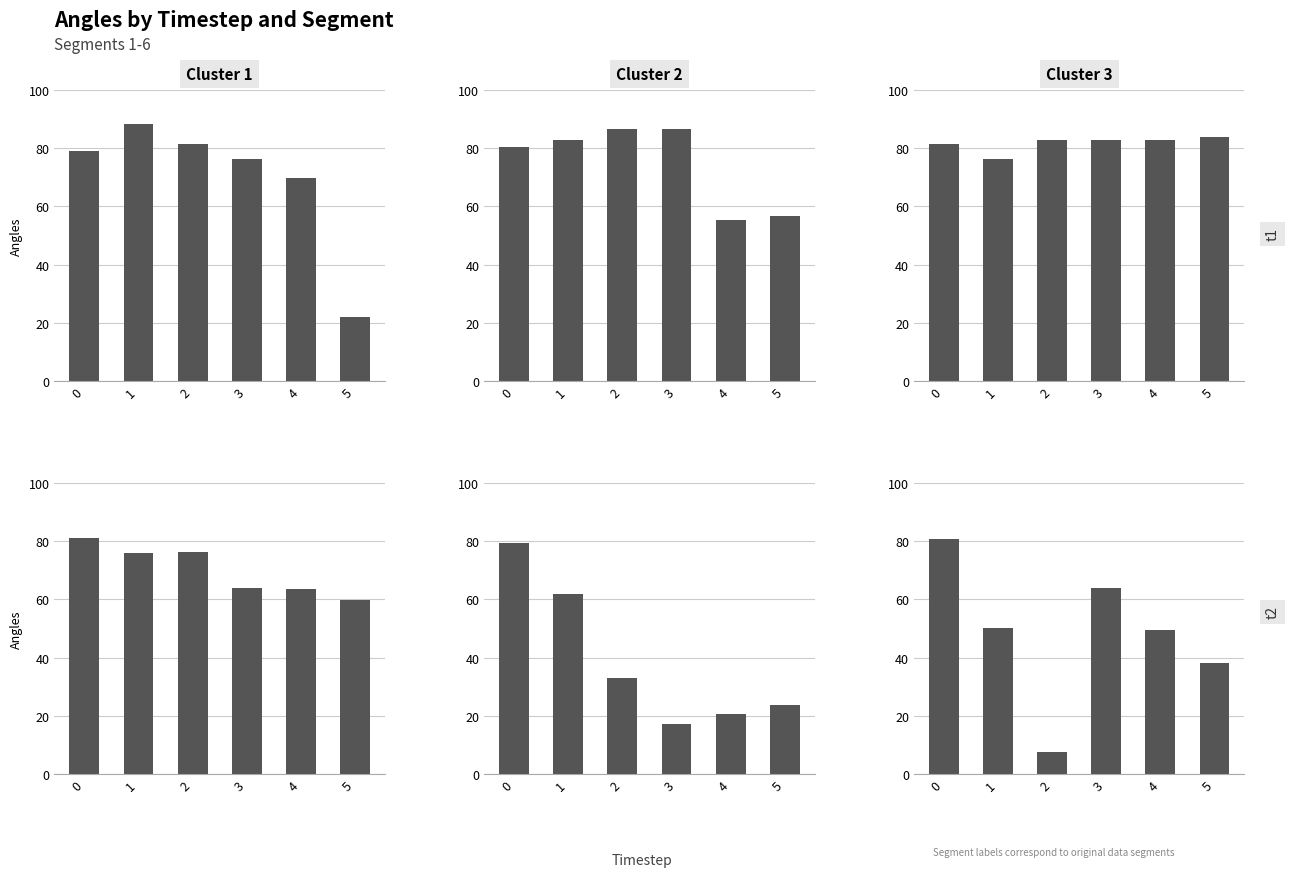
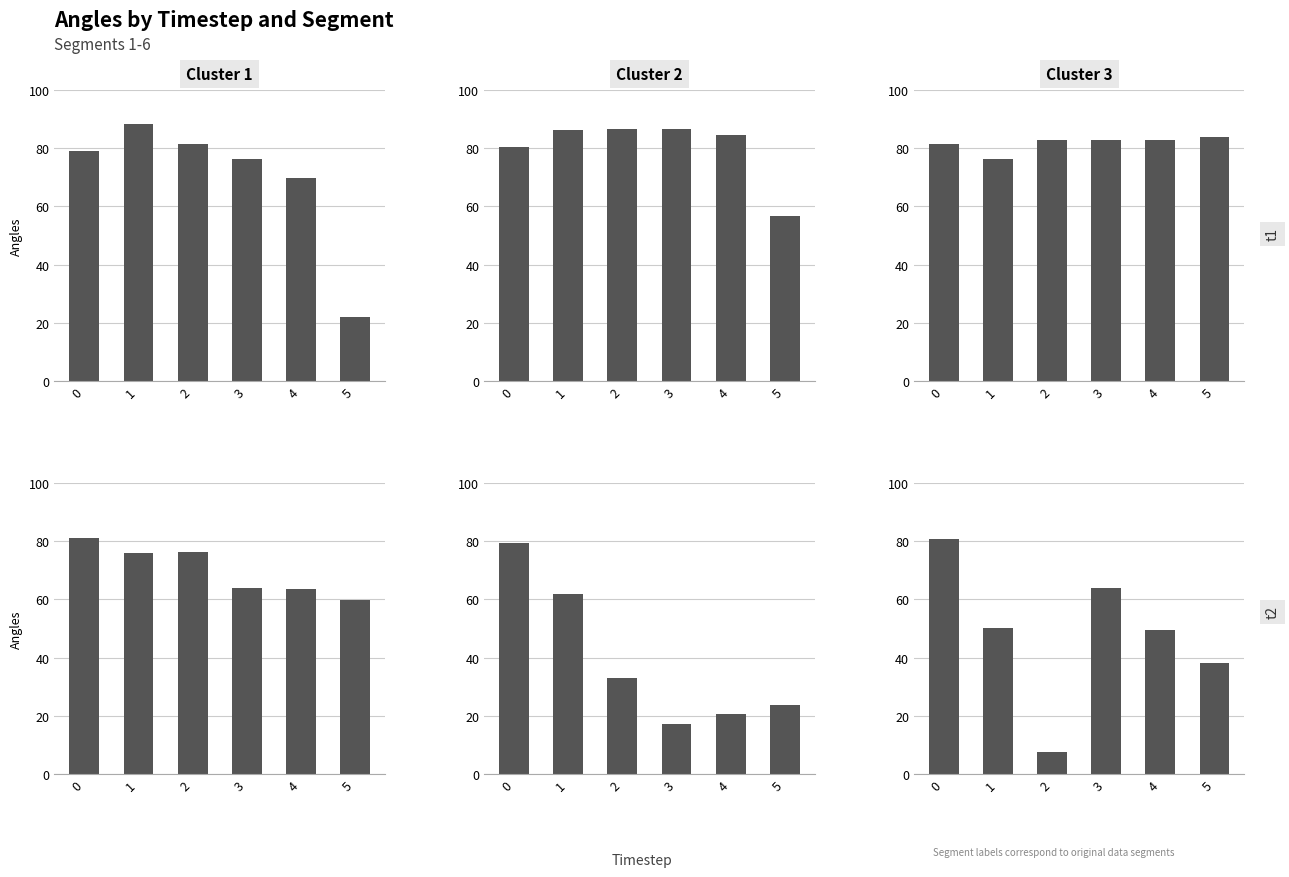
Cluster 2, 1: 83 -> 86
Cluster 2, 4: 55 -> 85
